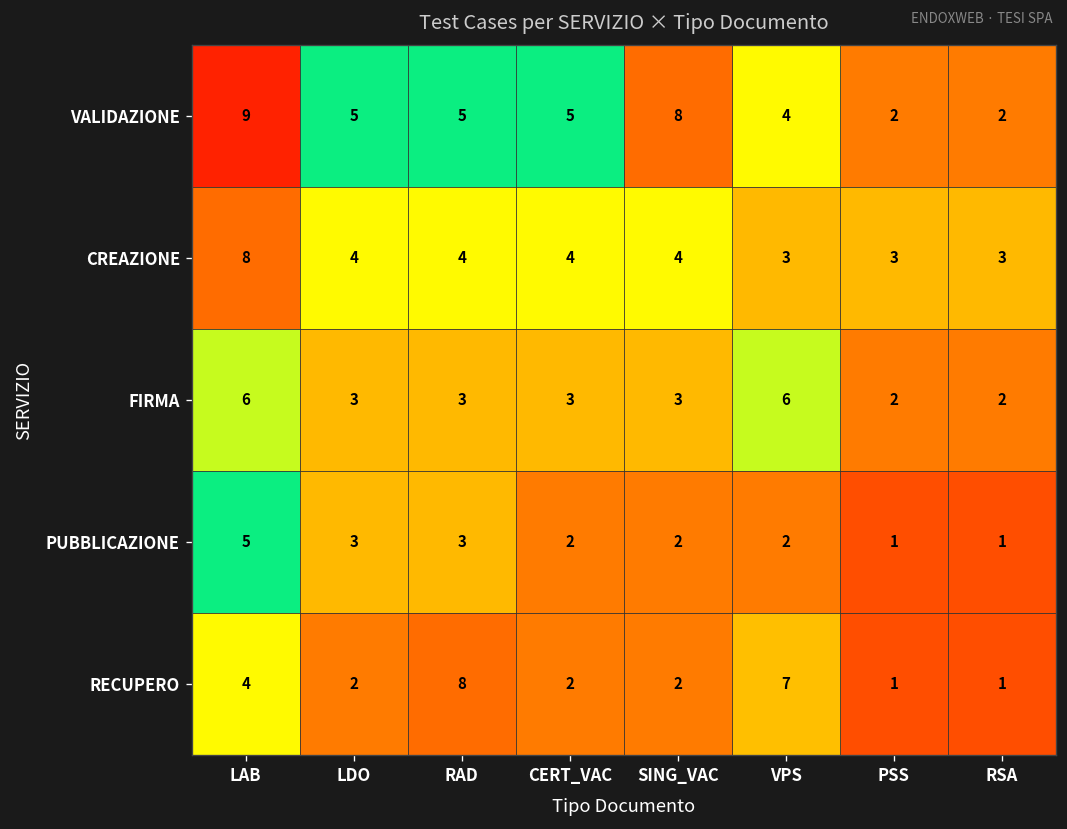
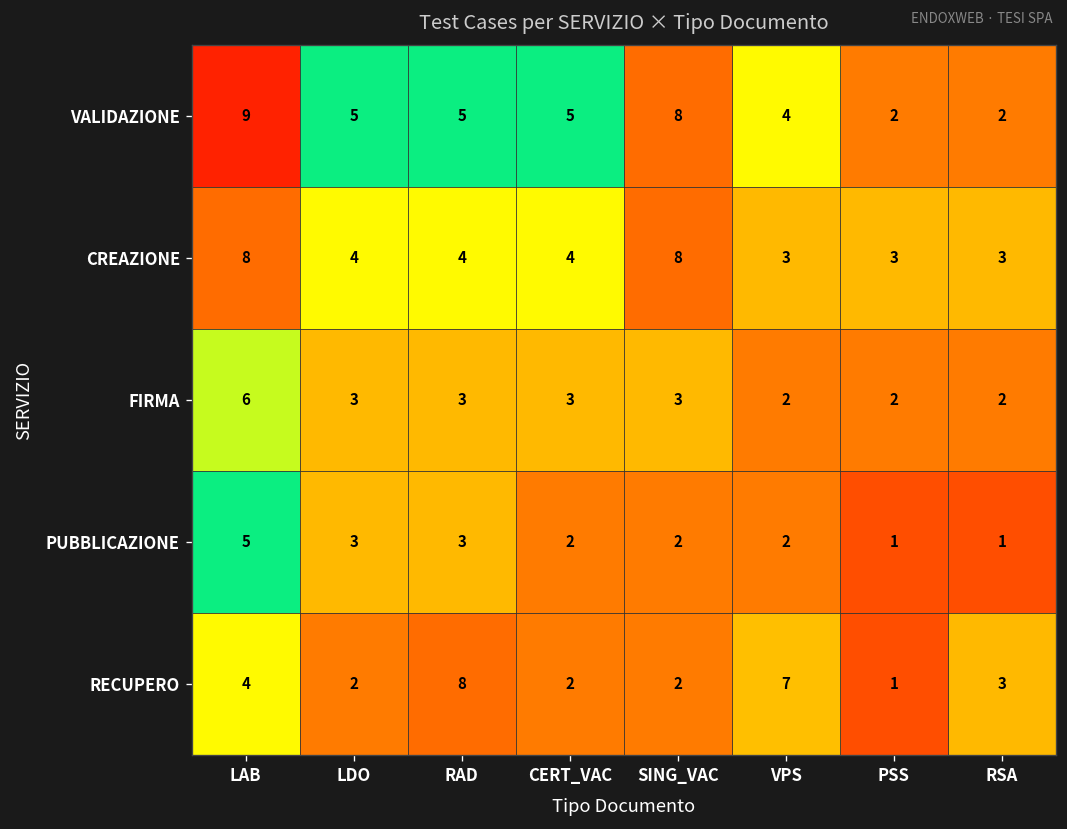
CREAZIONE, SING_VAC: 4 -> 8
FIRMA, VPS: 6 -> 2
RECUPERO, RSA: 1 -> 3
